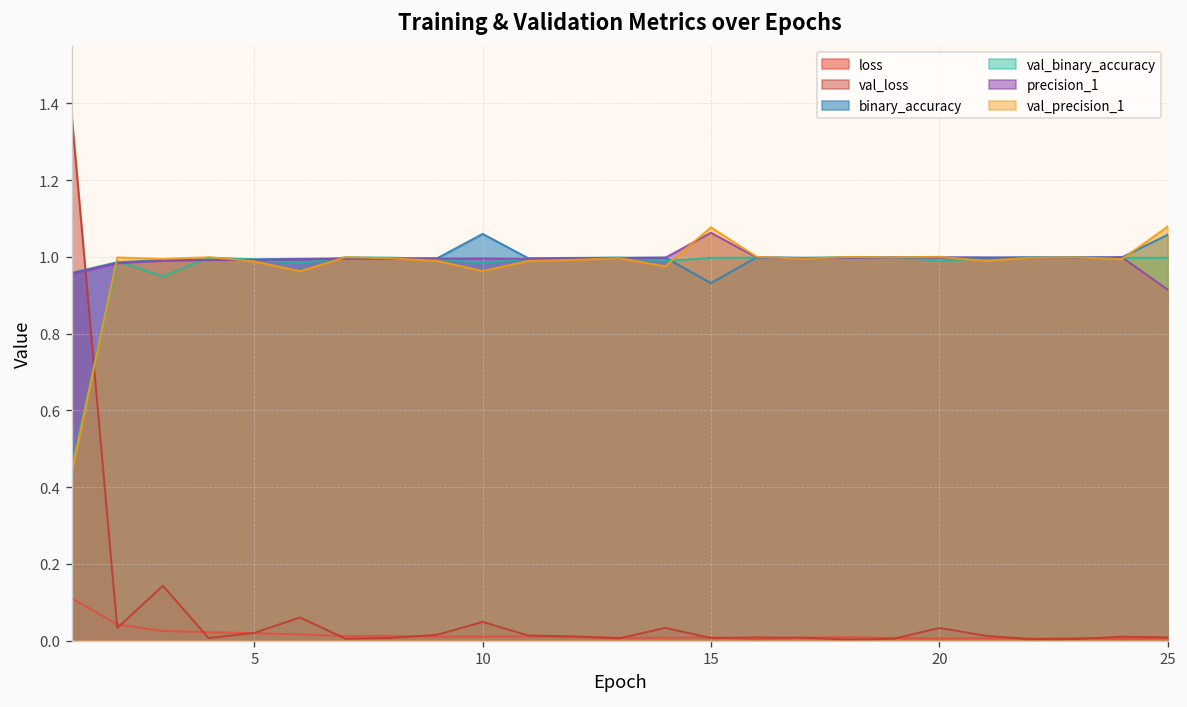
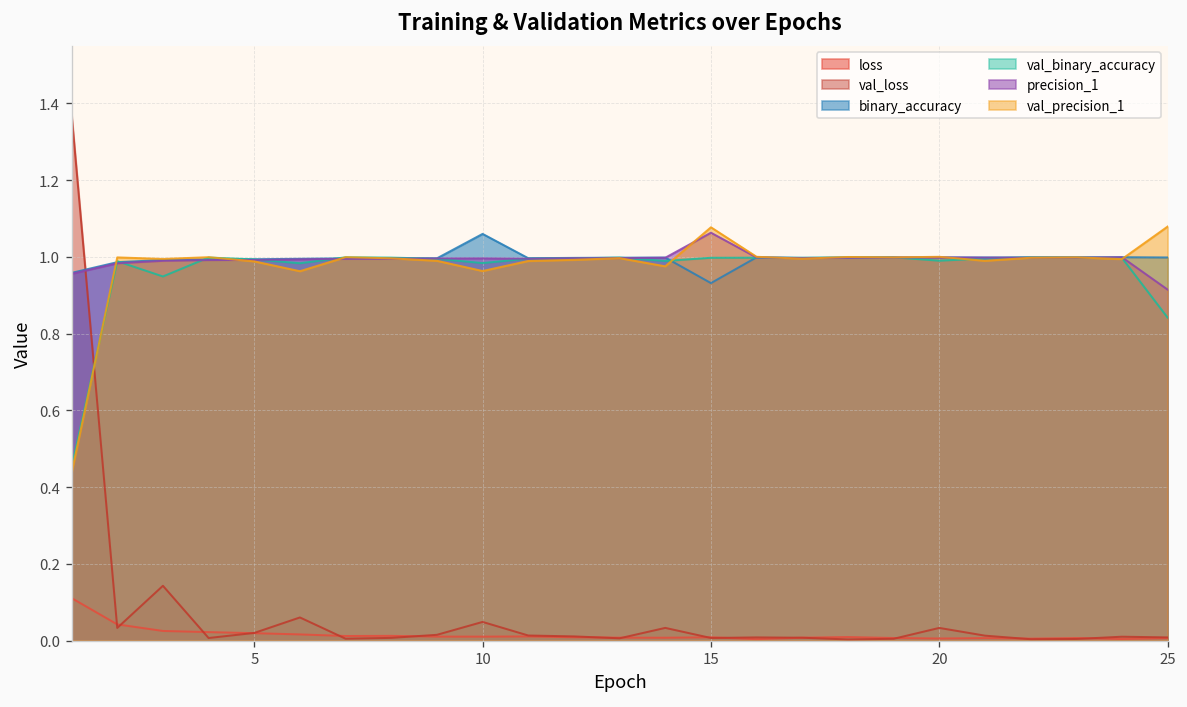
binary_accuracy, 25: 1.06 -> 1.00
val_binary_accuracy, 25: 1.00 -> 0.84
